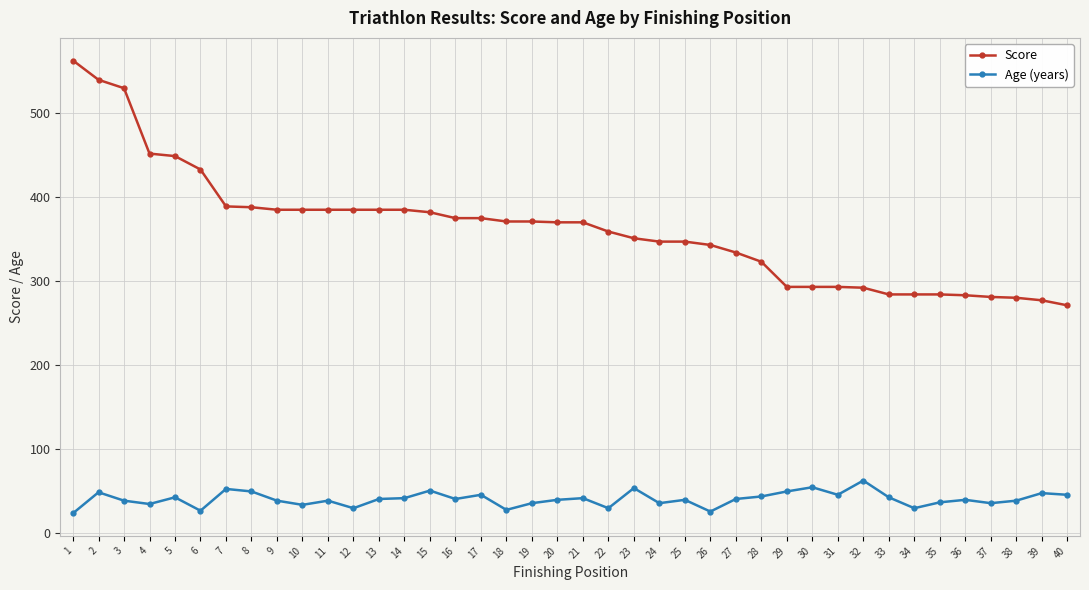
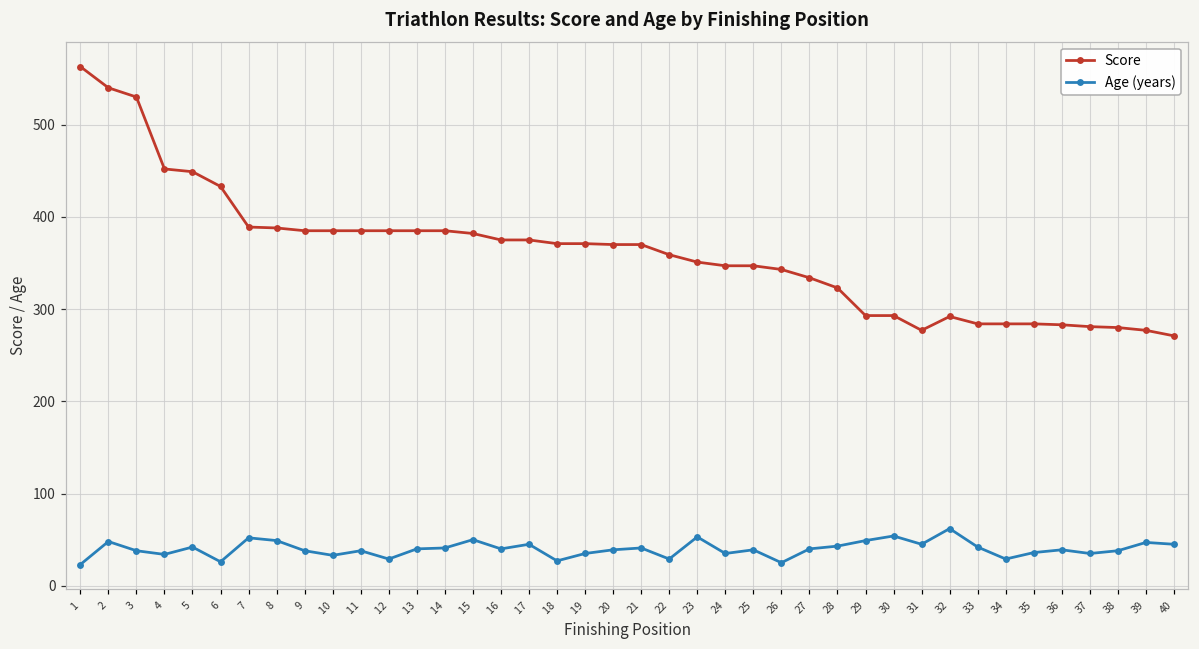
Score, 31: 290 -> 280
